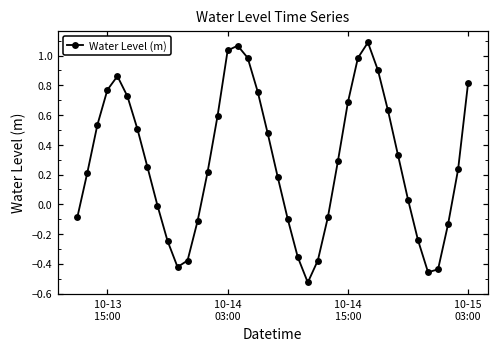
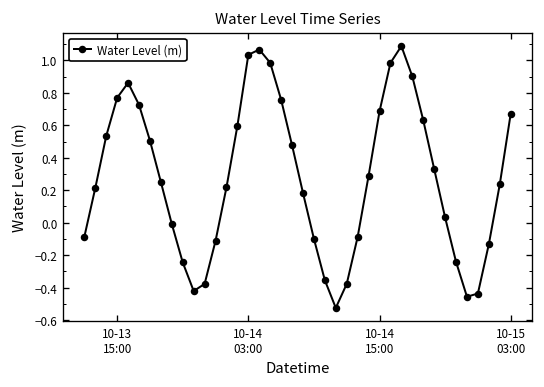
10-15 03:00: 0.82 -> 0.67
